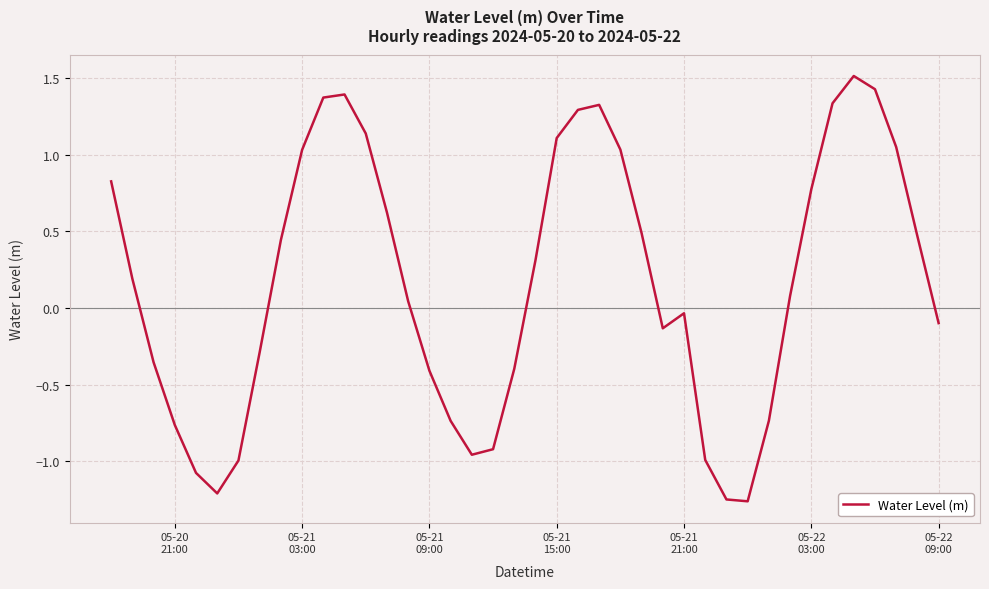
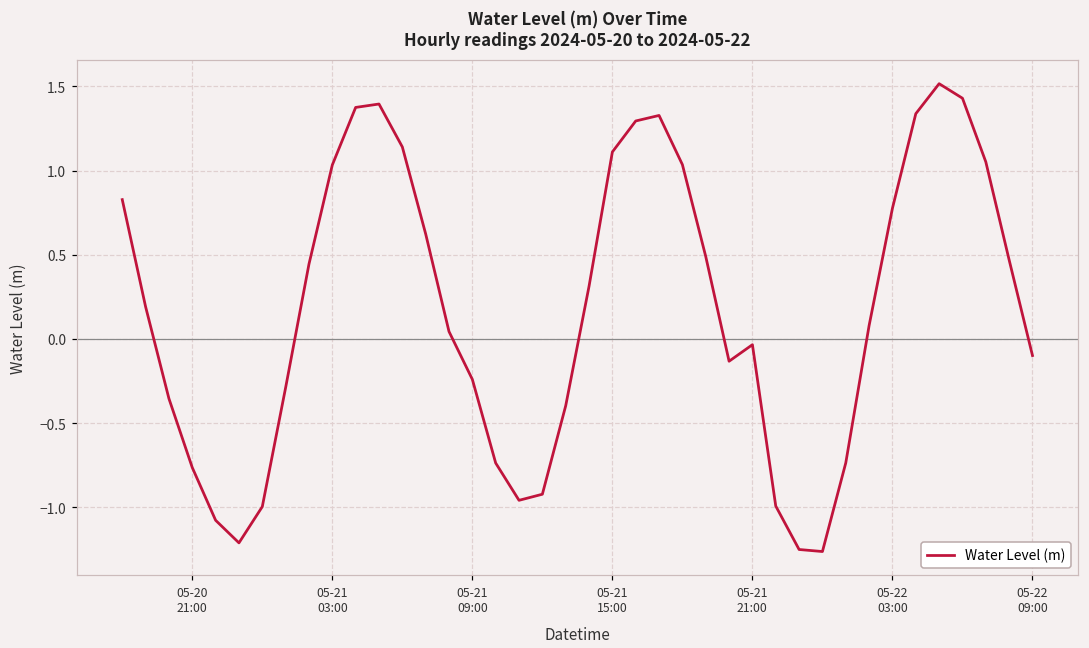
05-21 09:00: -0.41 -> -0.24
